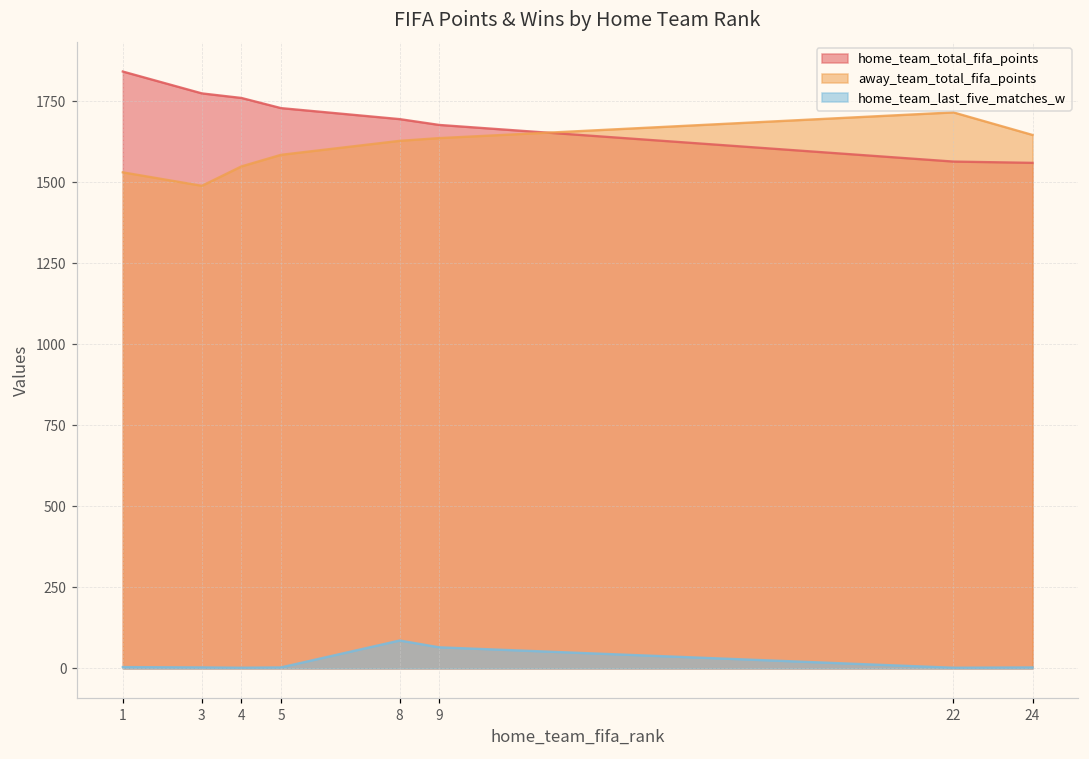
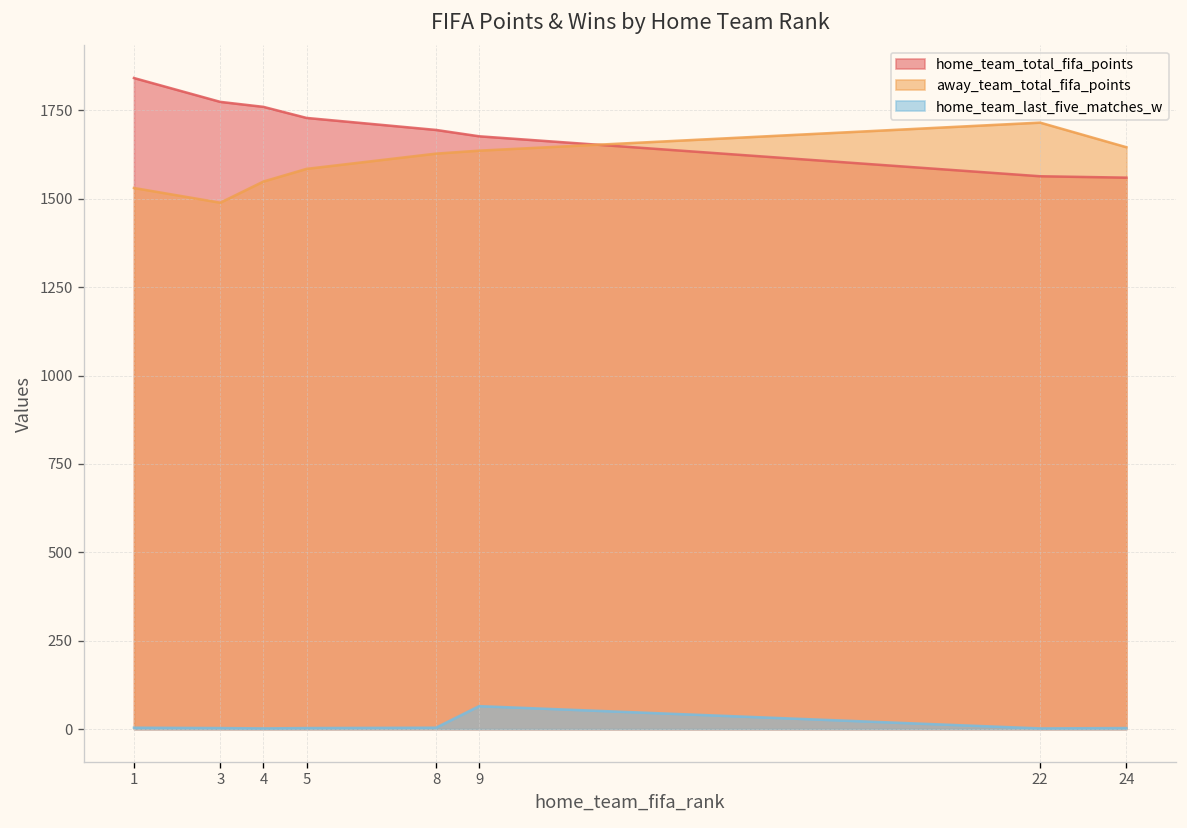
home_team_last_five_matches_w, 8: 90 -> 0
